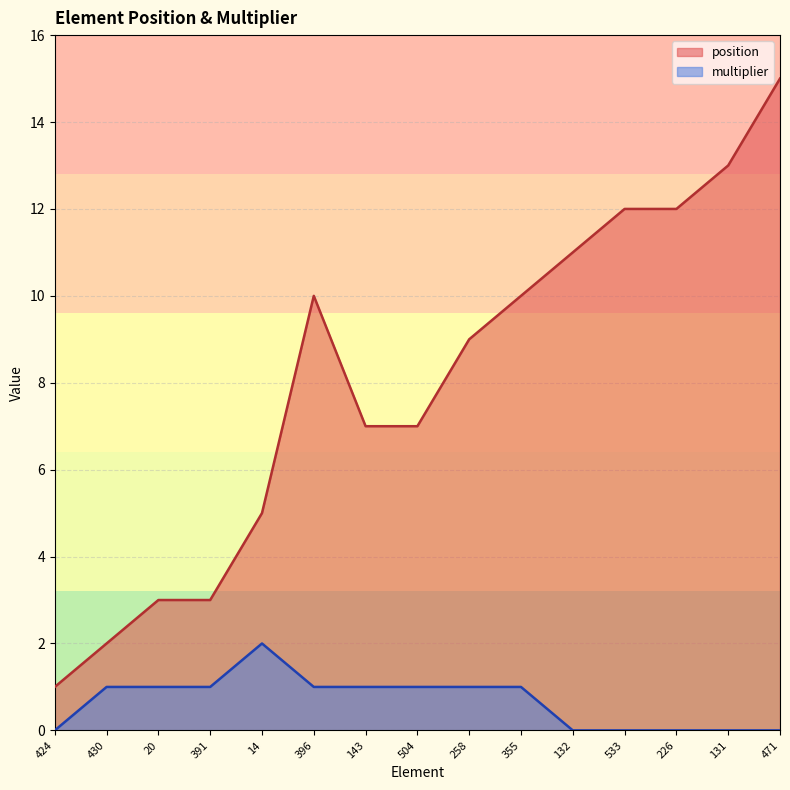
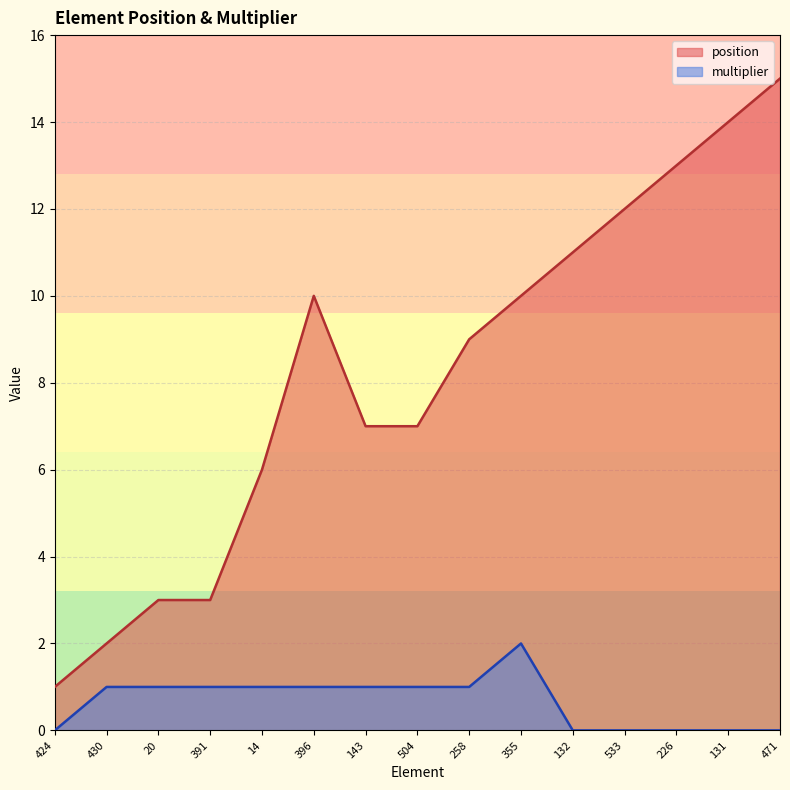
position, 14: 5 -> 6
multiplier, 14: 2 -> 1
multiplier, 355: 1 -> 2
position, 226: 12 -> 13
position, 131: 13 -> 14
